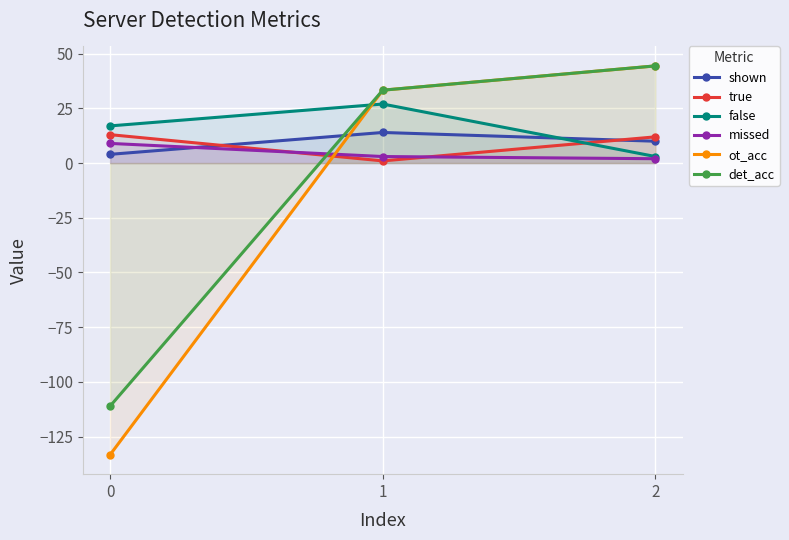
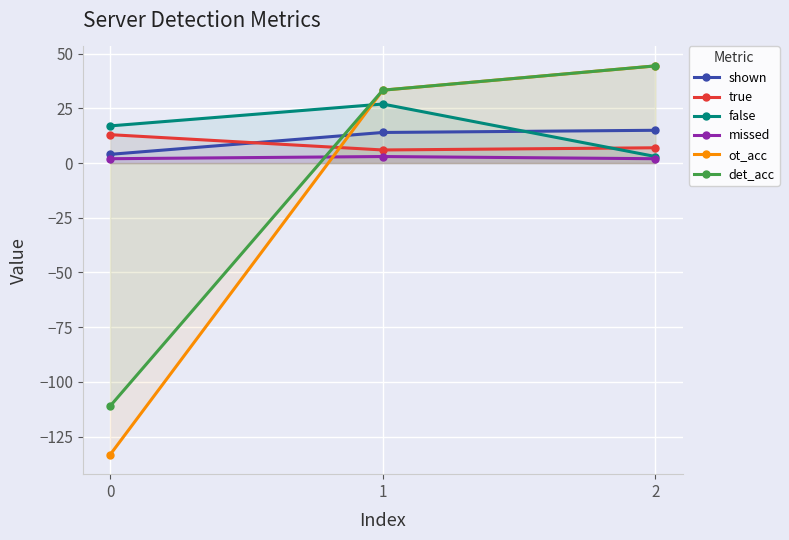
missed, 0: 9 -> 2
true, 1: 1 -> 6
shown, 2: 10 -> 15
true, 2: 12 -> 7
